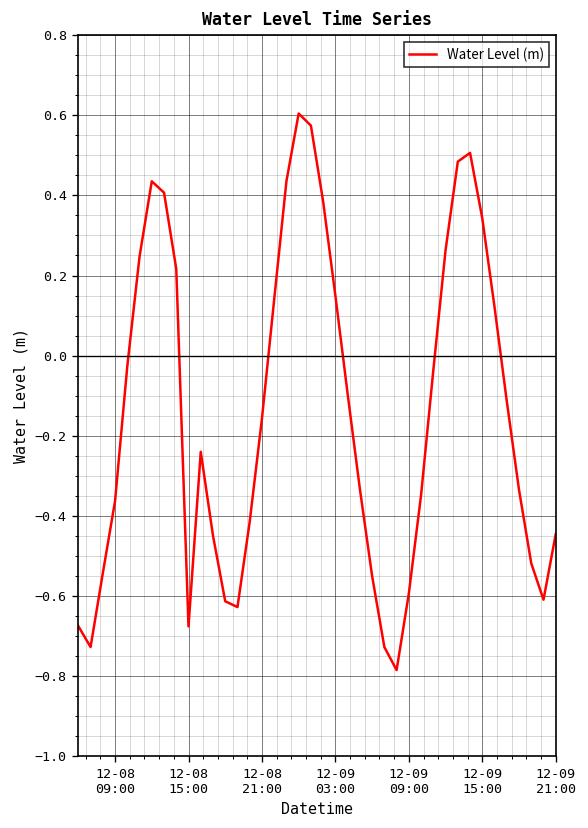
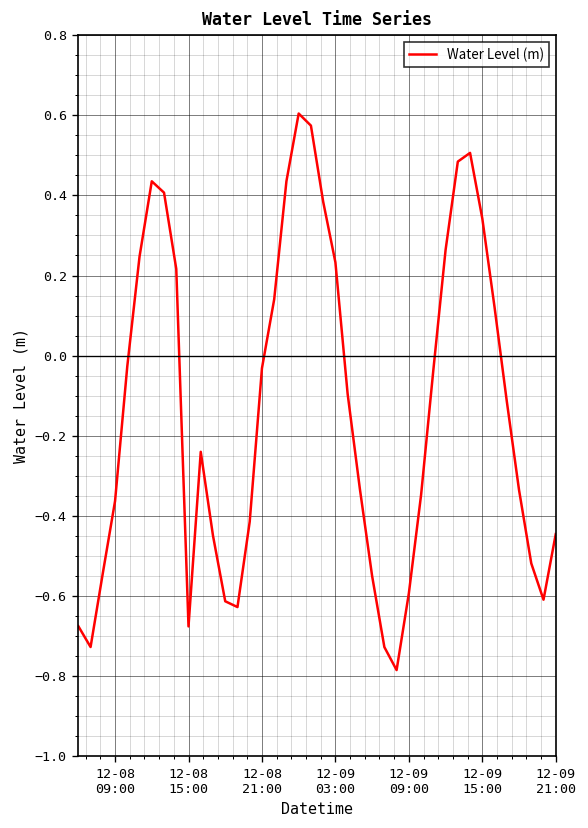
12-08 21:00: -0.16 -> -0.03
12-09 03:00: 0.15 -> 0.23
